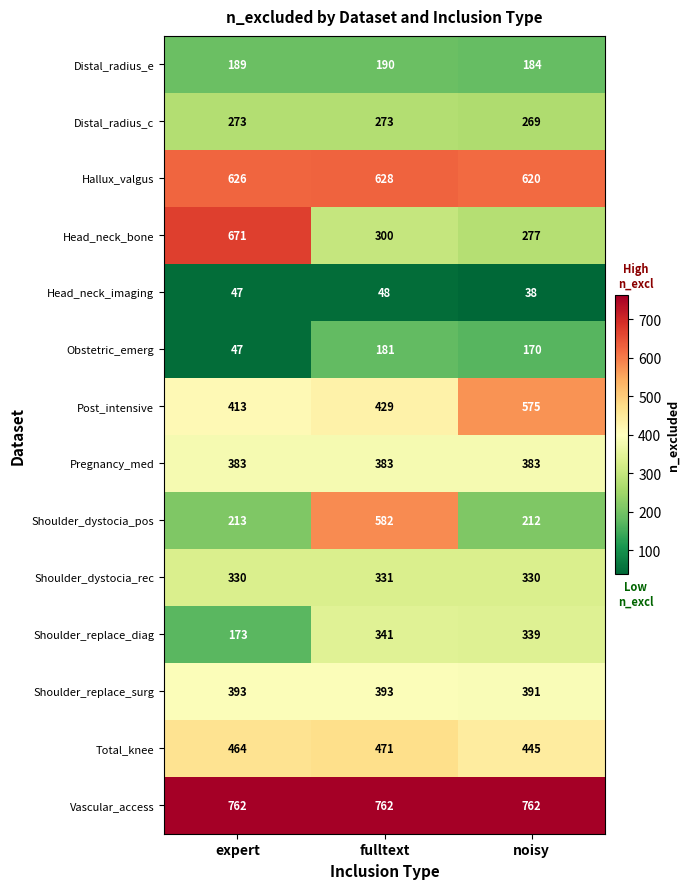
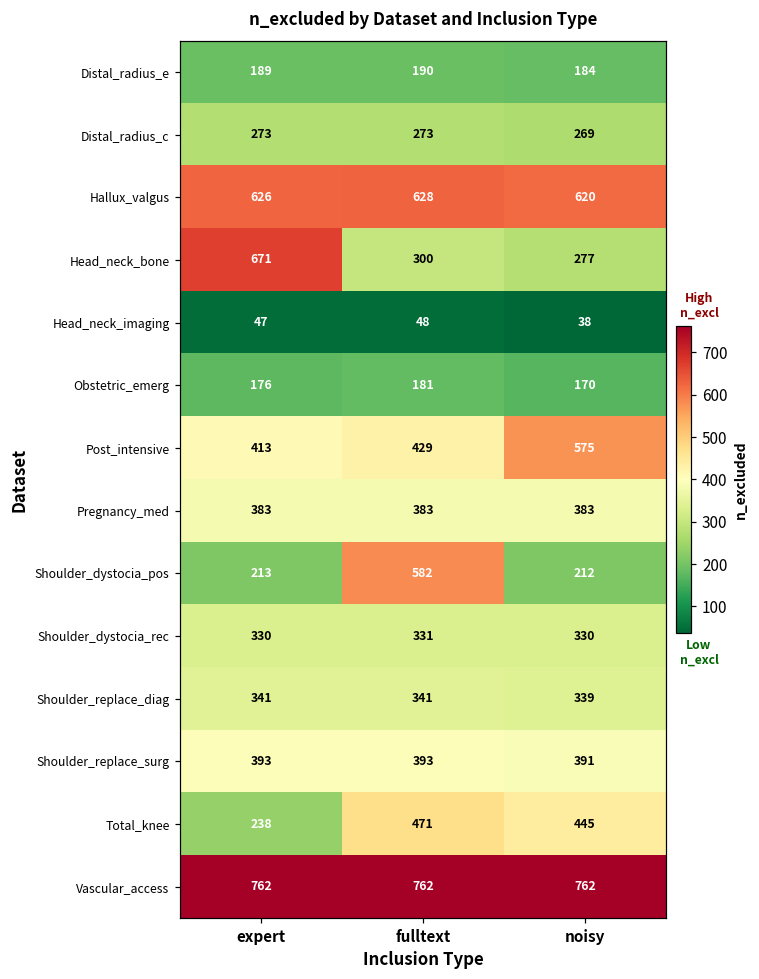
Obstetric_emerg, expert: 47 -> 176
Shoulder_replace_diag, expert: 173 -> 341
Total_knee, expert: 464 -> 238
